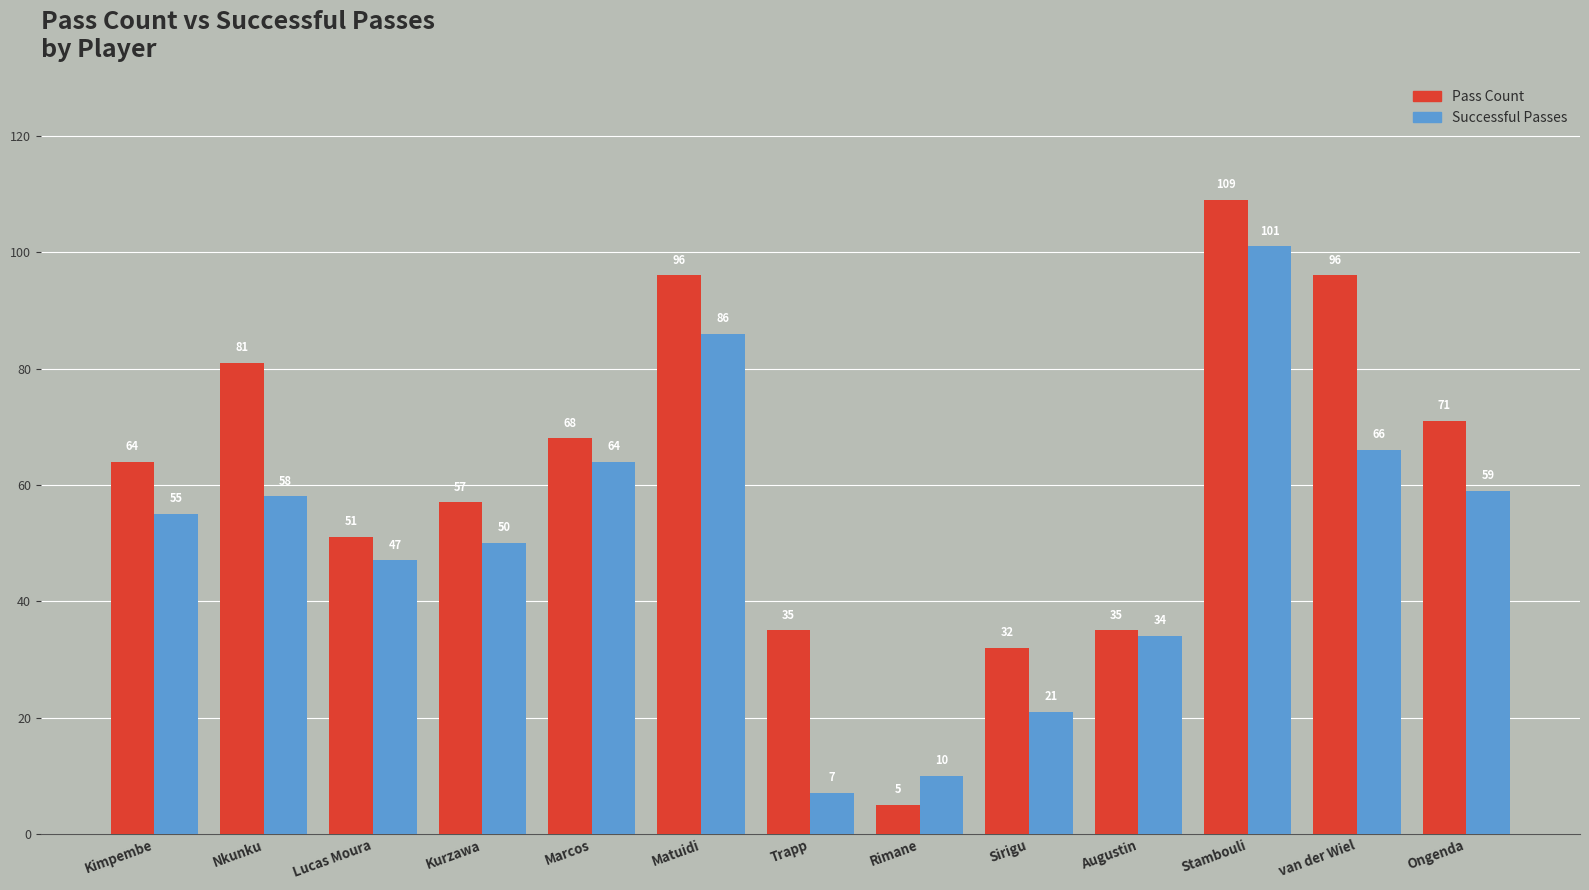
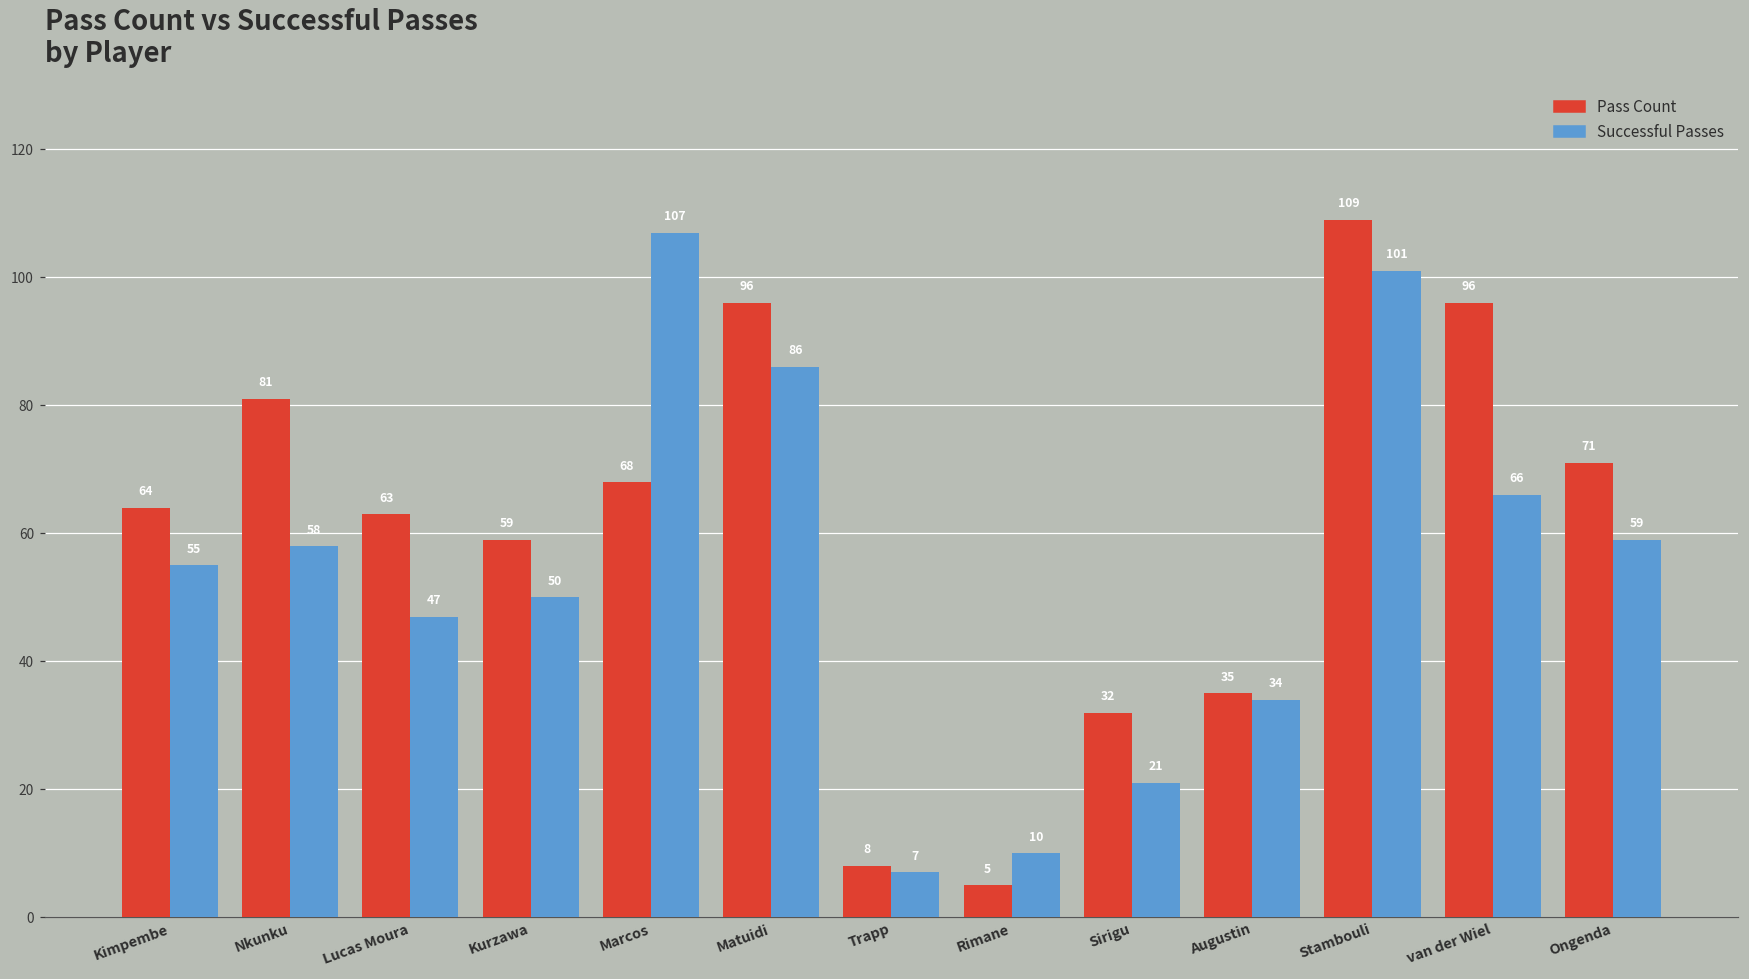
Pass Count, Lucas Moura: 51 -> 63
Pass Count, Kurzawa: 57 -> 59
Successful Passes, Marcos: 64 -> 107
Pass Count, Trapp: 35 -> 8
